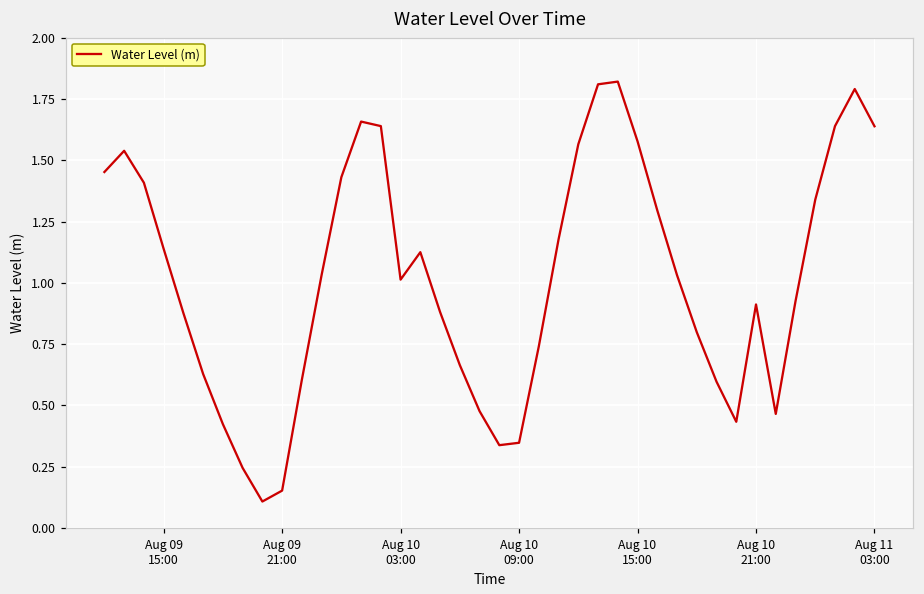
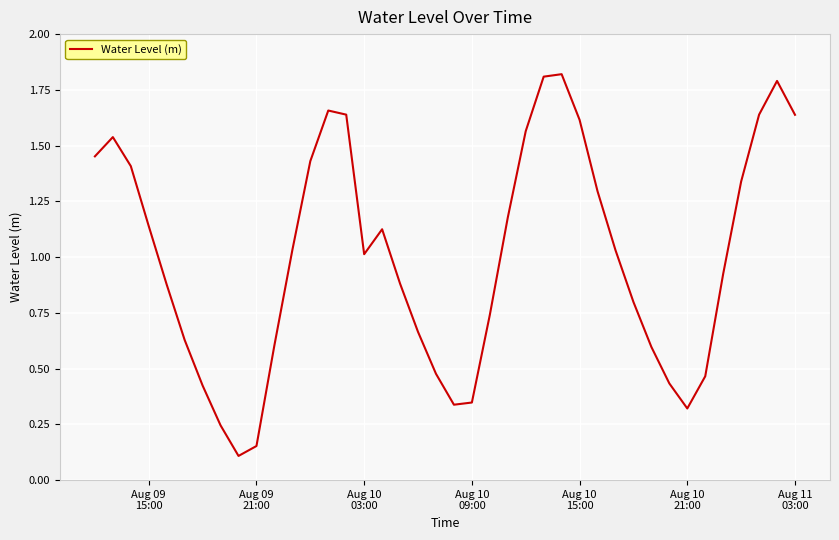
Aug 10 15:00: 1.58 -> 1.62
Aug 10 21:00: 0.91 -> 0.32
